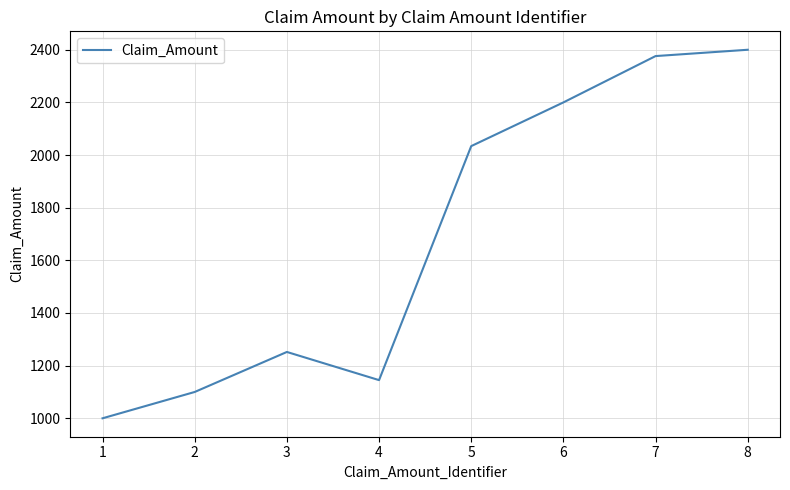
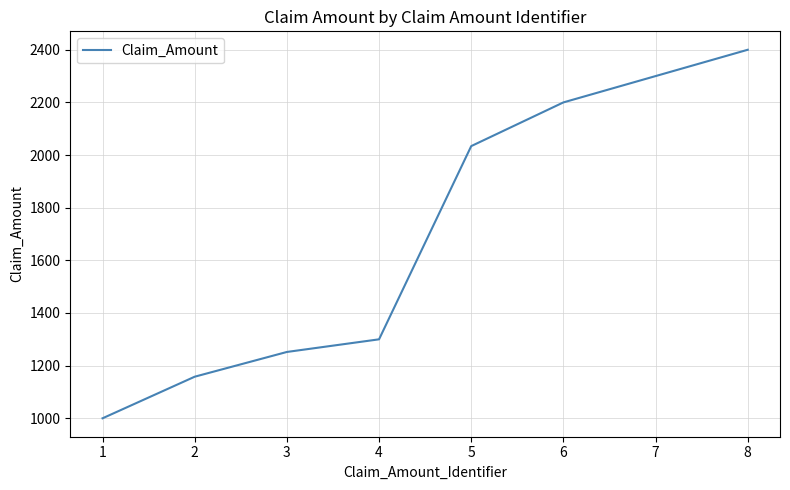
2: 1100 -> 1160
4: 1150 -> 1300
7: 2380 -> 2300
